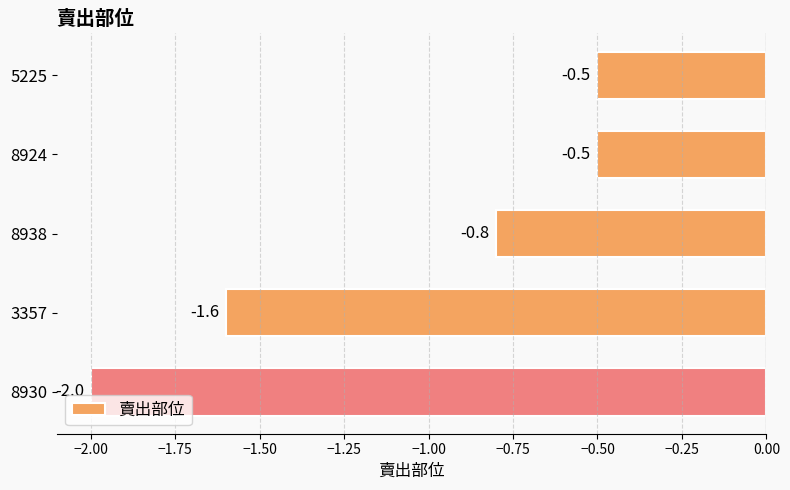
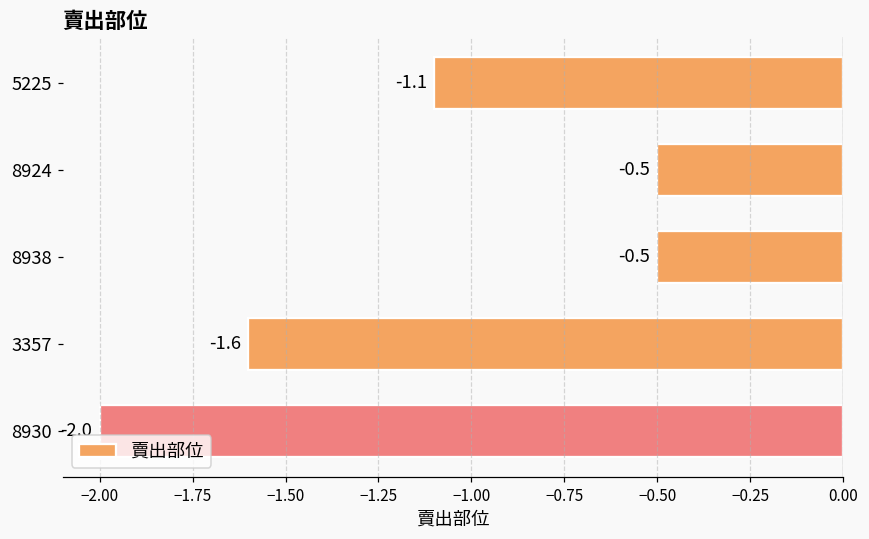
5225: -0.5 -> -1.1
8938: -0.8 -> -0.5
